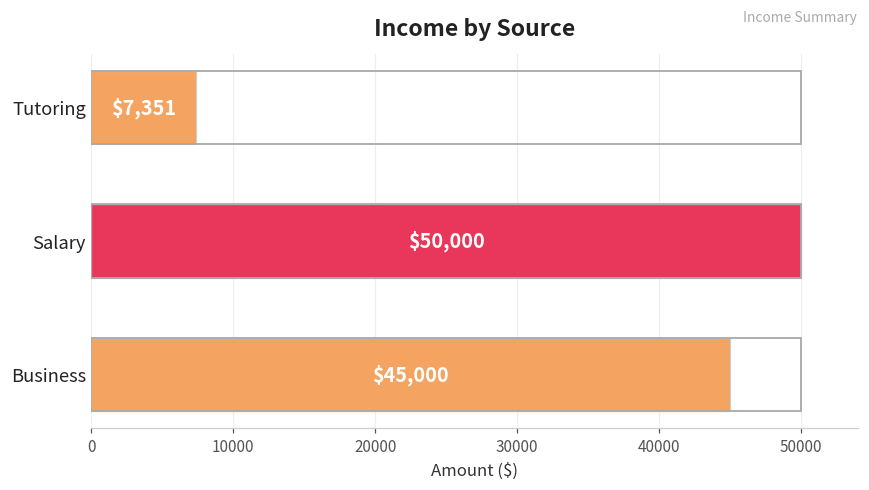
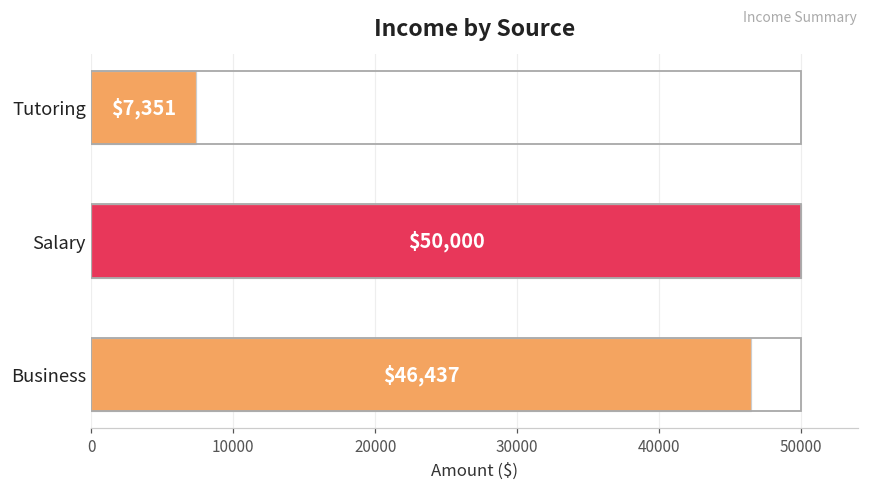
Business: $45,000 -> $46,437
